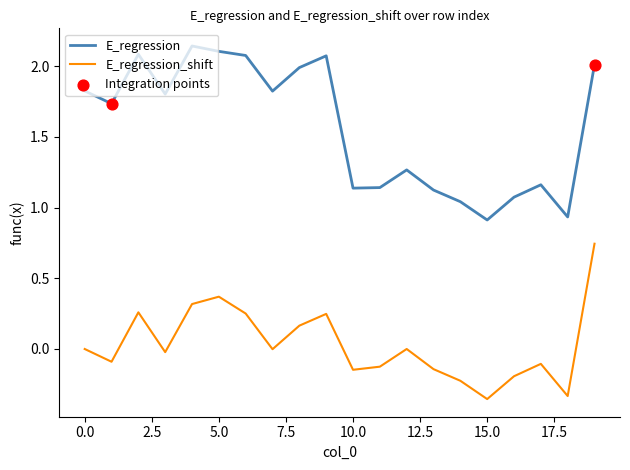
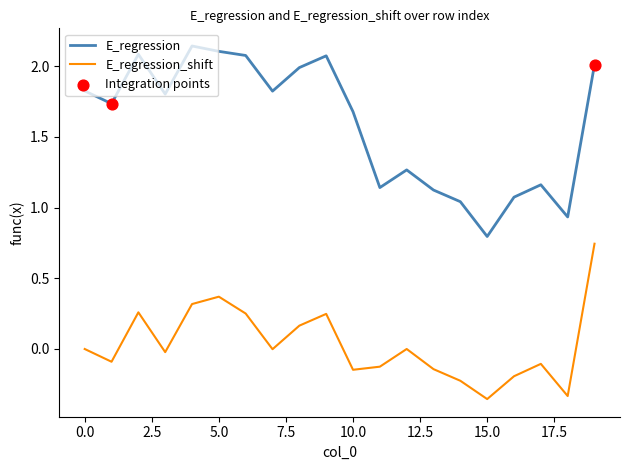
E_regression, 10.0: 1.14 -> 1.68
E_regression, 15.0: 0.91 -> 0.80
